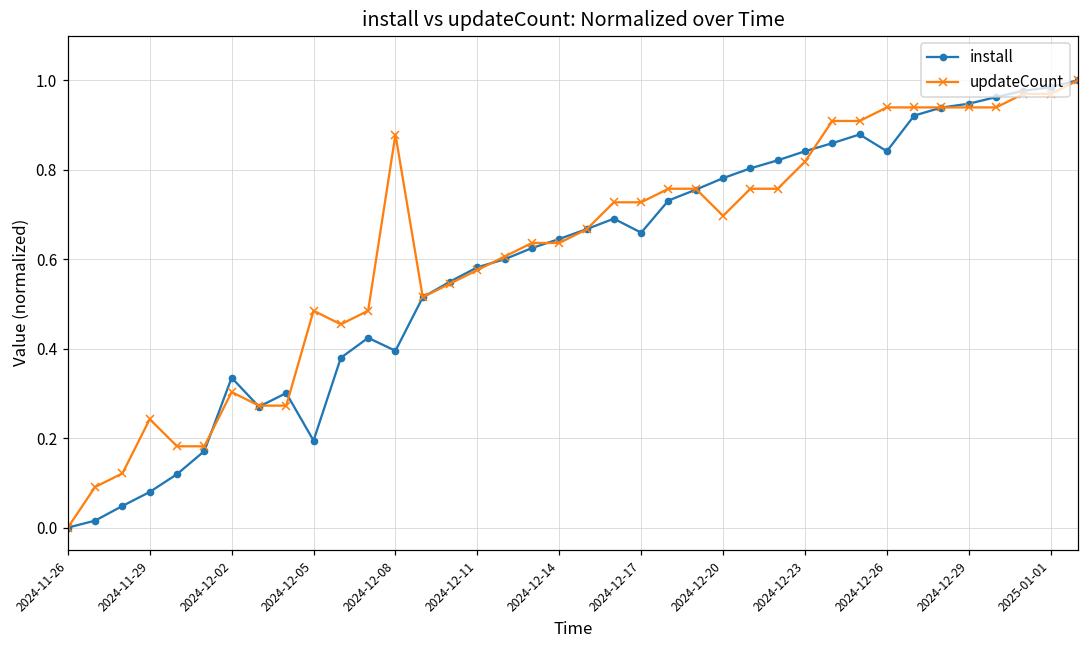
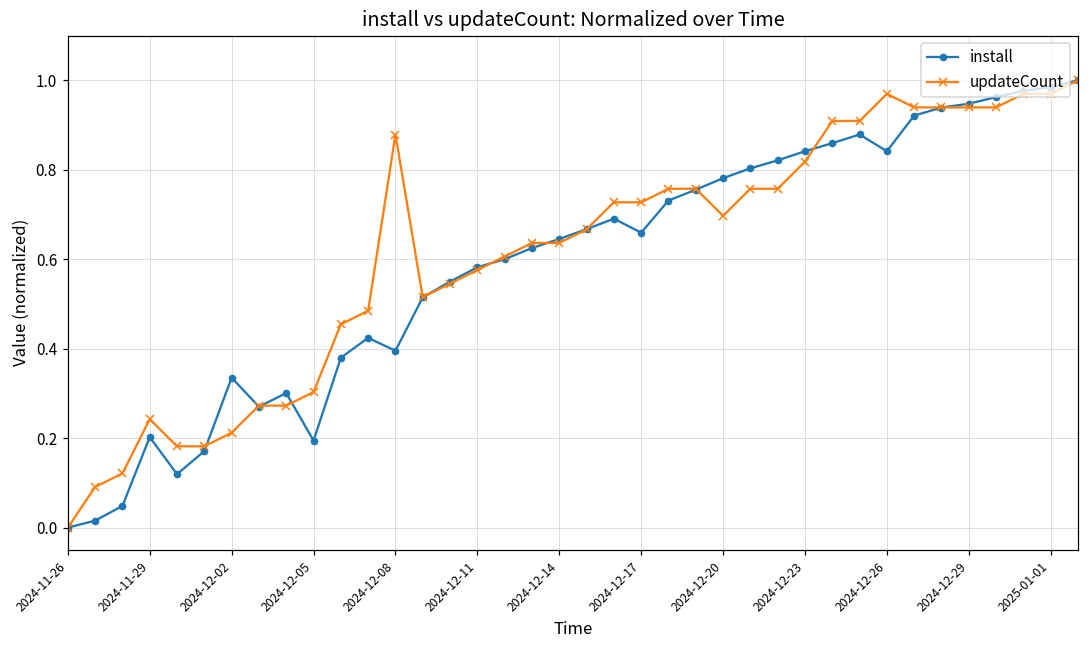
install, 2024-11-29: 0.08 -> 0.20
updateCount, 2024-12-02: 0.30 -> 0.21
updateCount, 2024-12-05: 0.48 -> 0.30
updateCount, 2024-12-26: 0.94 -> 0.97
